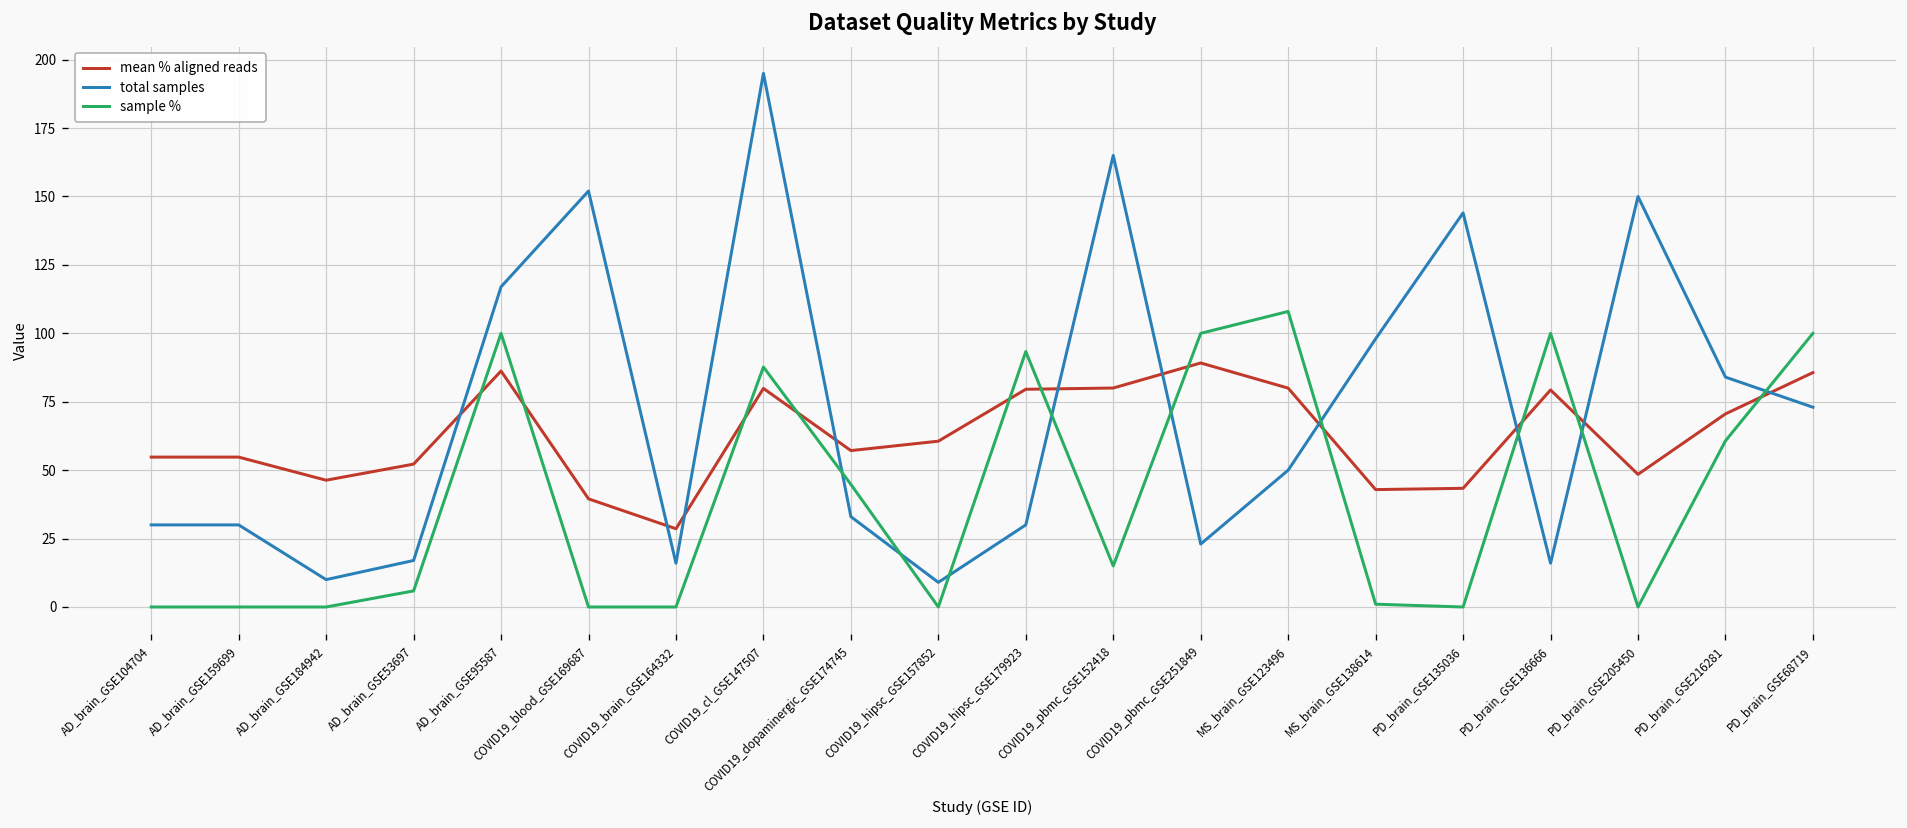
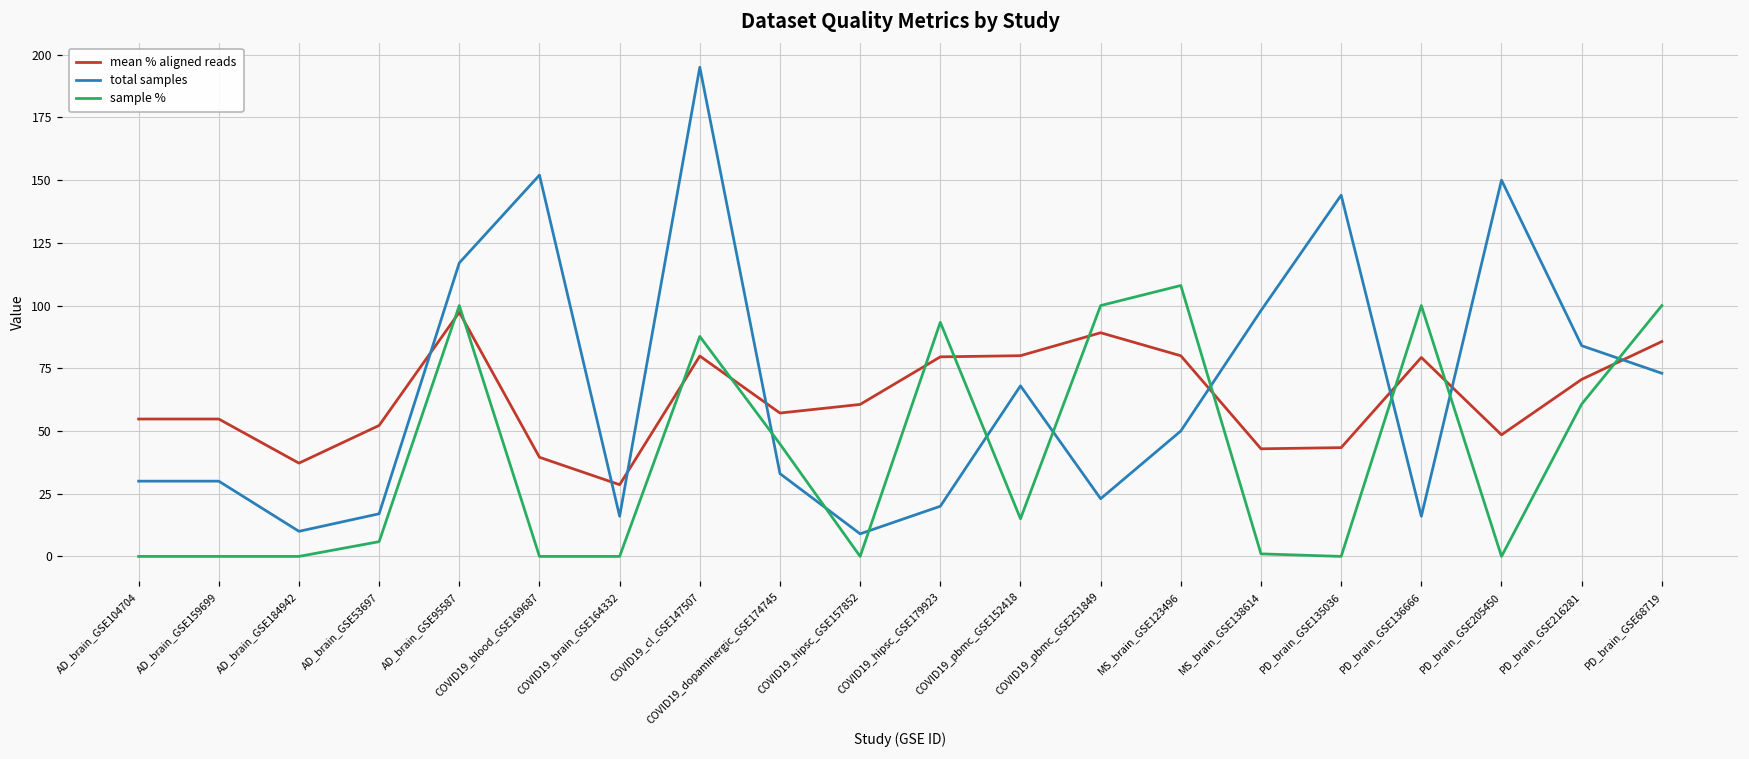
mean % aligned reads, AD_brain_GSE184942: 46 -> 37
mean % aligned reads, AD_brain_GSE95587: 86 -> 97
total samples, COVID19_hipsc_GSE179923: 30 -> 20
total samples, COVID19_pbmc_GSE152418: 165 -> 68
